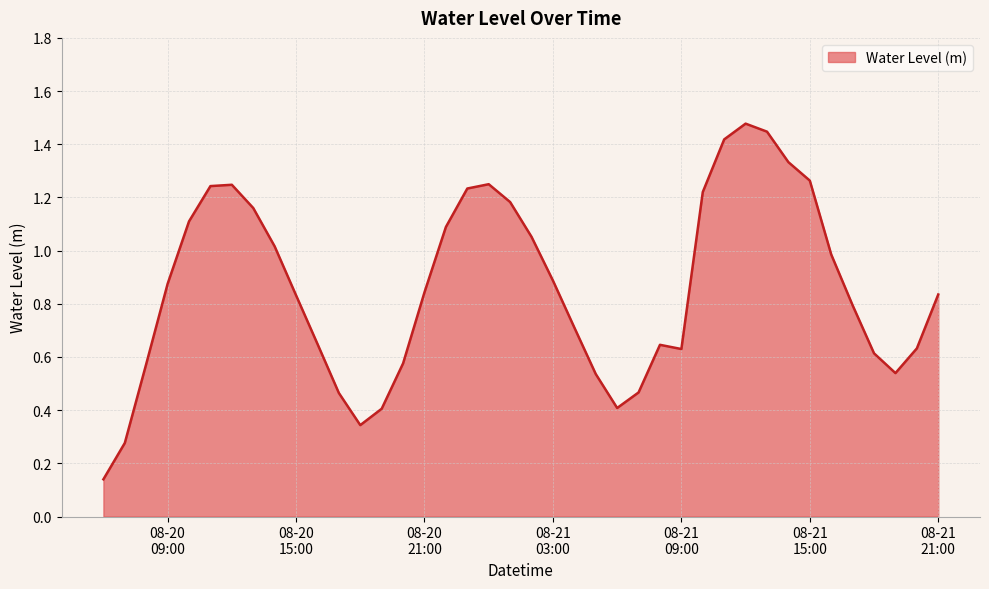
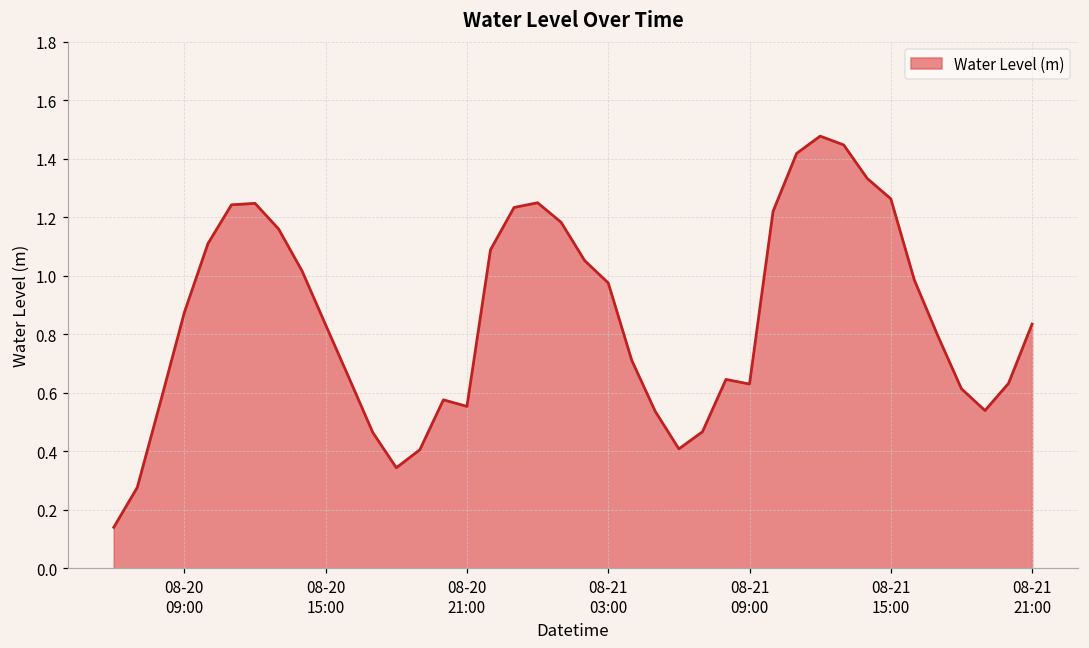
08-20 21:00: 0.84 -> 0.55
08-21 03:00: 0.89 -> 0.98
